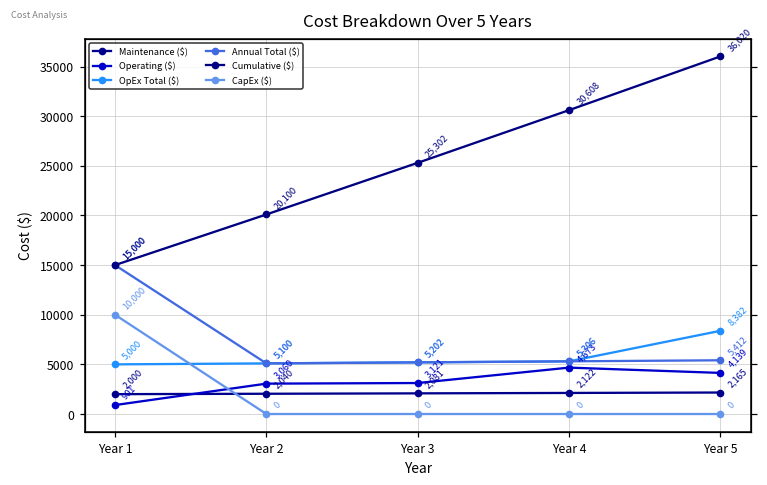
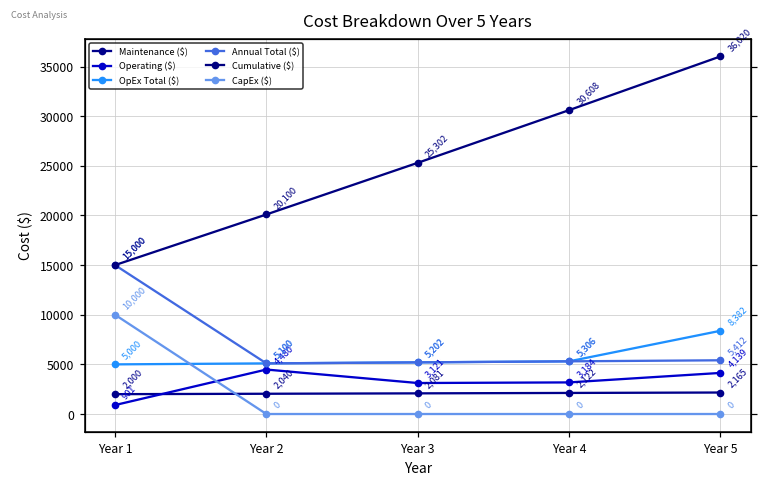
Operating ($), Year 2: 3,060 -> 4,480
Operating ($), Year 4: 4,673 -> 3,184
